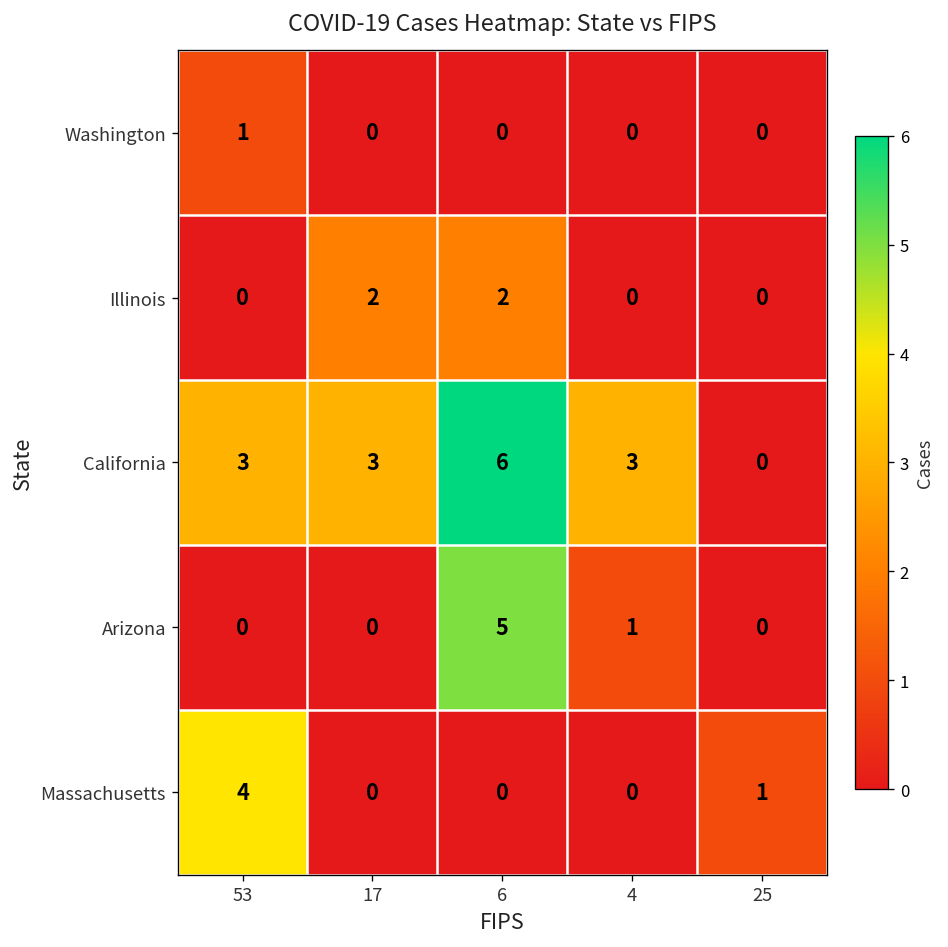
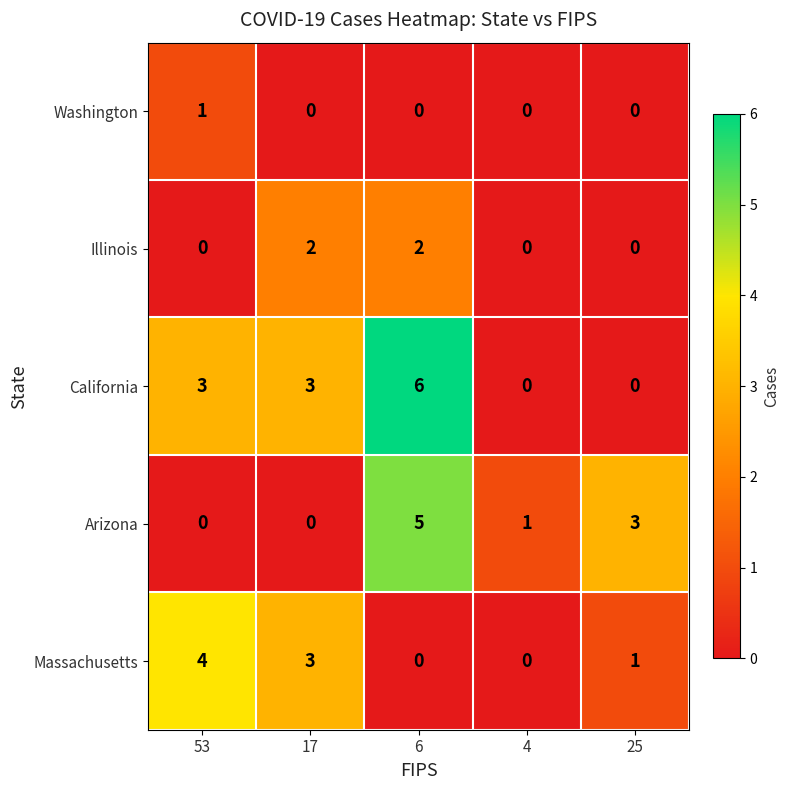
California, 4: 3 -> 0
Arizona, 25: 0 -> 3
Massachusetts, 17: 0 -> 3
